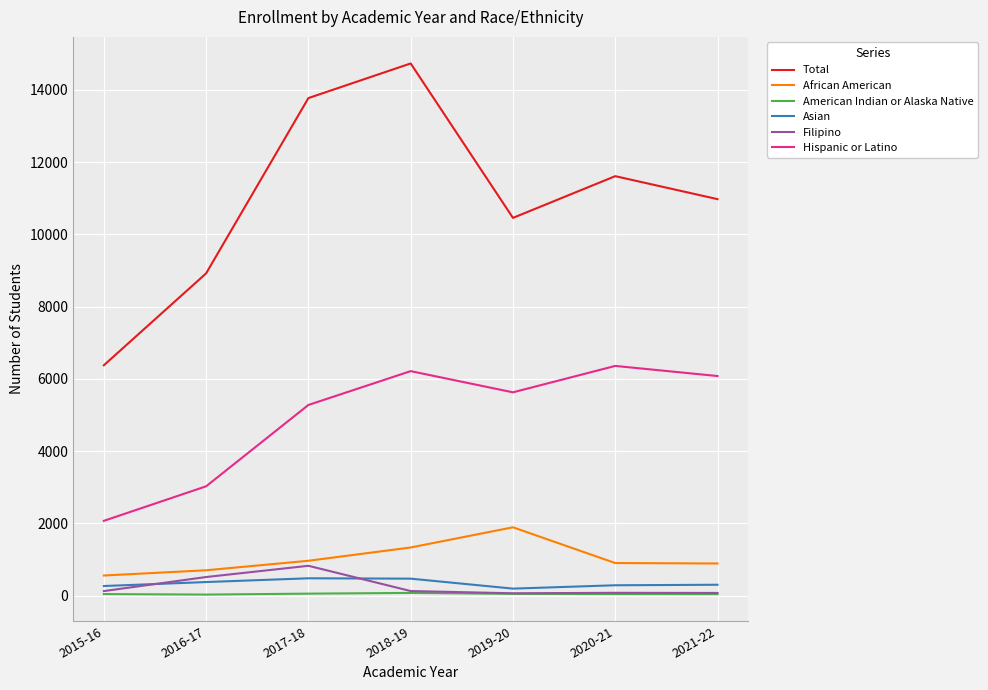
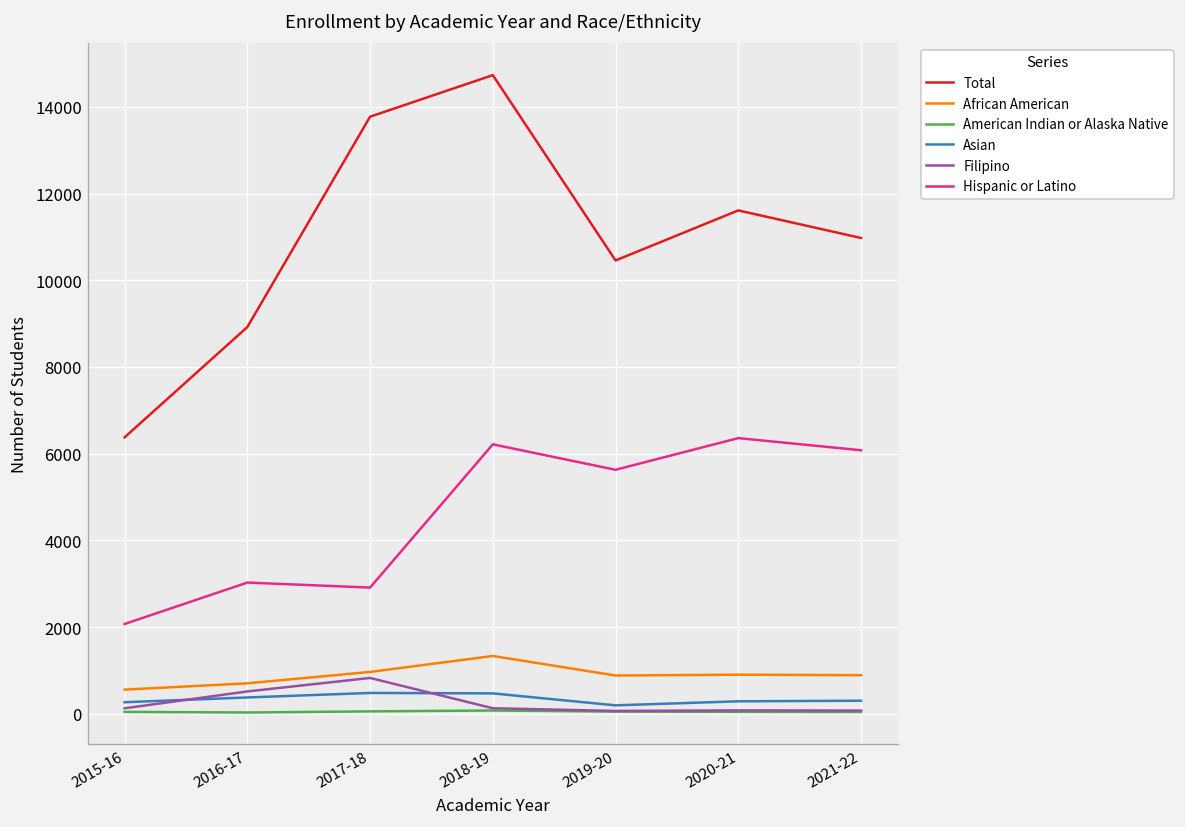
Hispanic or Latino, 2017-18: 5300 -> 2900
African American, 2019-20: 1900 -> 900
